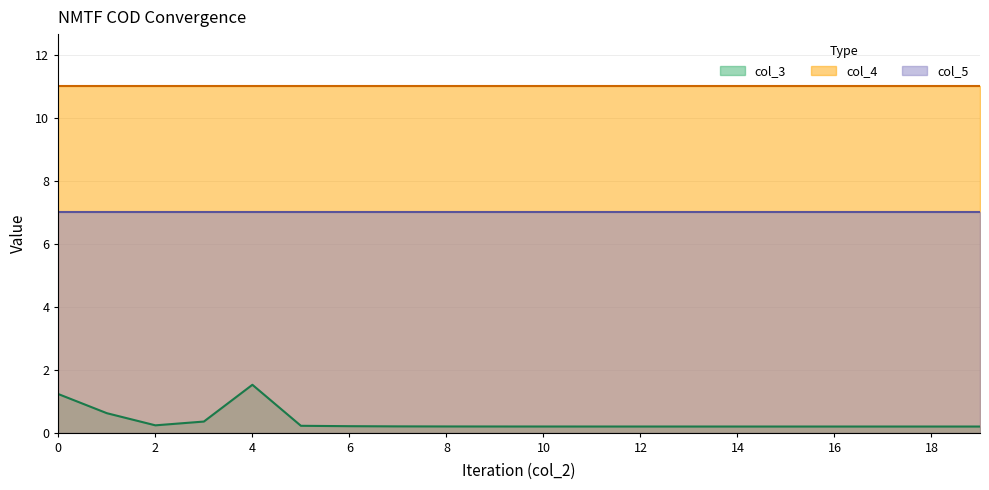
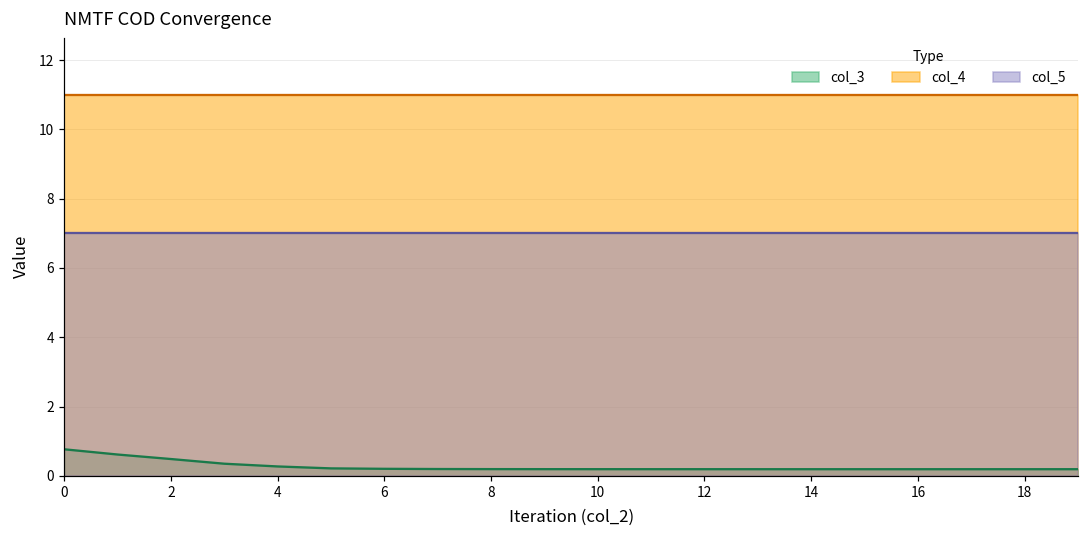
col_3, 0: 1.2 -> 0.8
col_3, 2: 0.2 -> 0.5
col_3, 4: 1.5 -> 0.3
